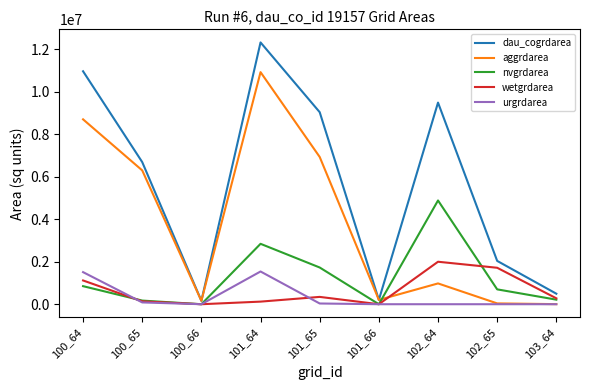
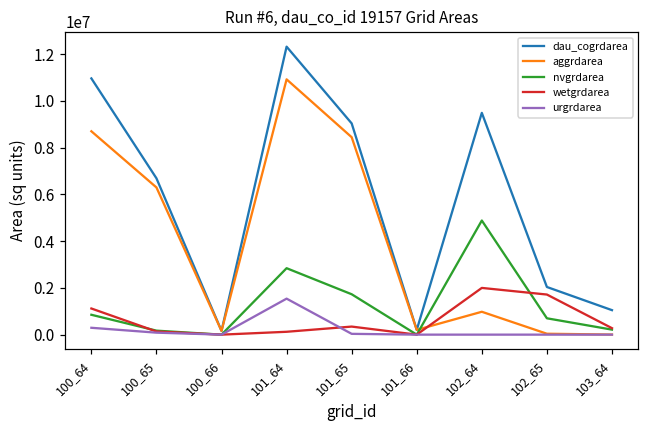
urgrdarea, 100_64: 1500000 -> 300000
aggrdarea, 101_65: 6900000 -> 8400000
dau_cogrdarea, 103_64: 500000 -> 1000000
